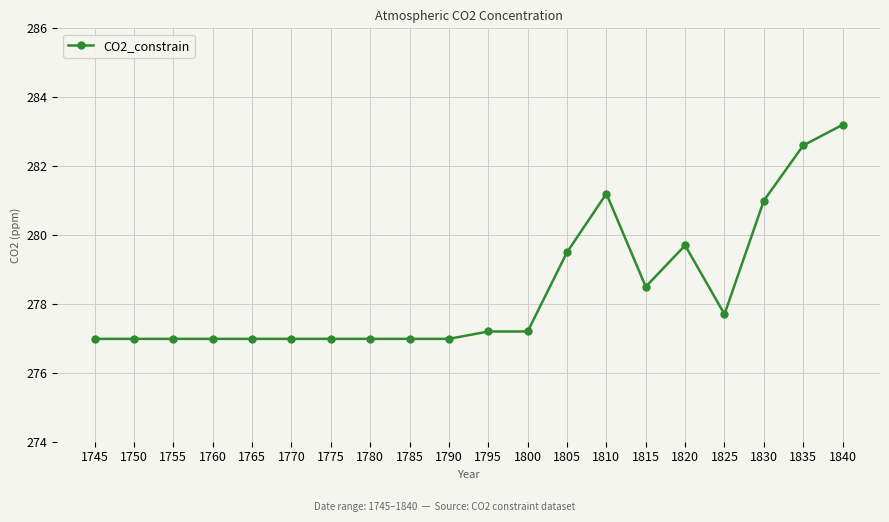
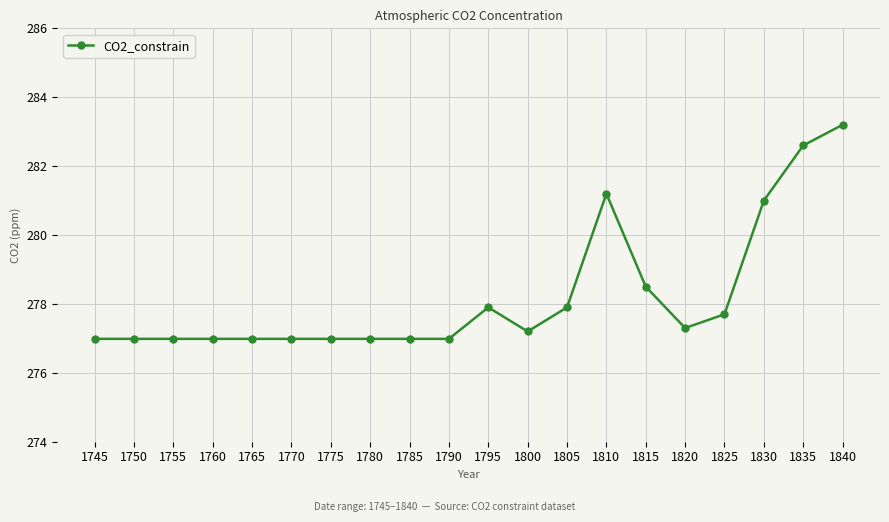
1795: 277.2 -> 277.9
1805: 279.5 -> 277.9
1820: 279.7 -> 277.3
